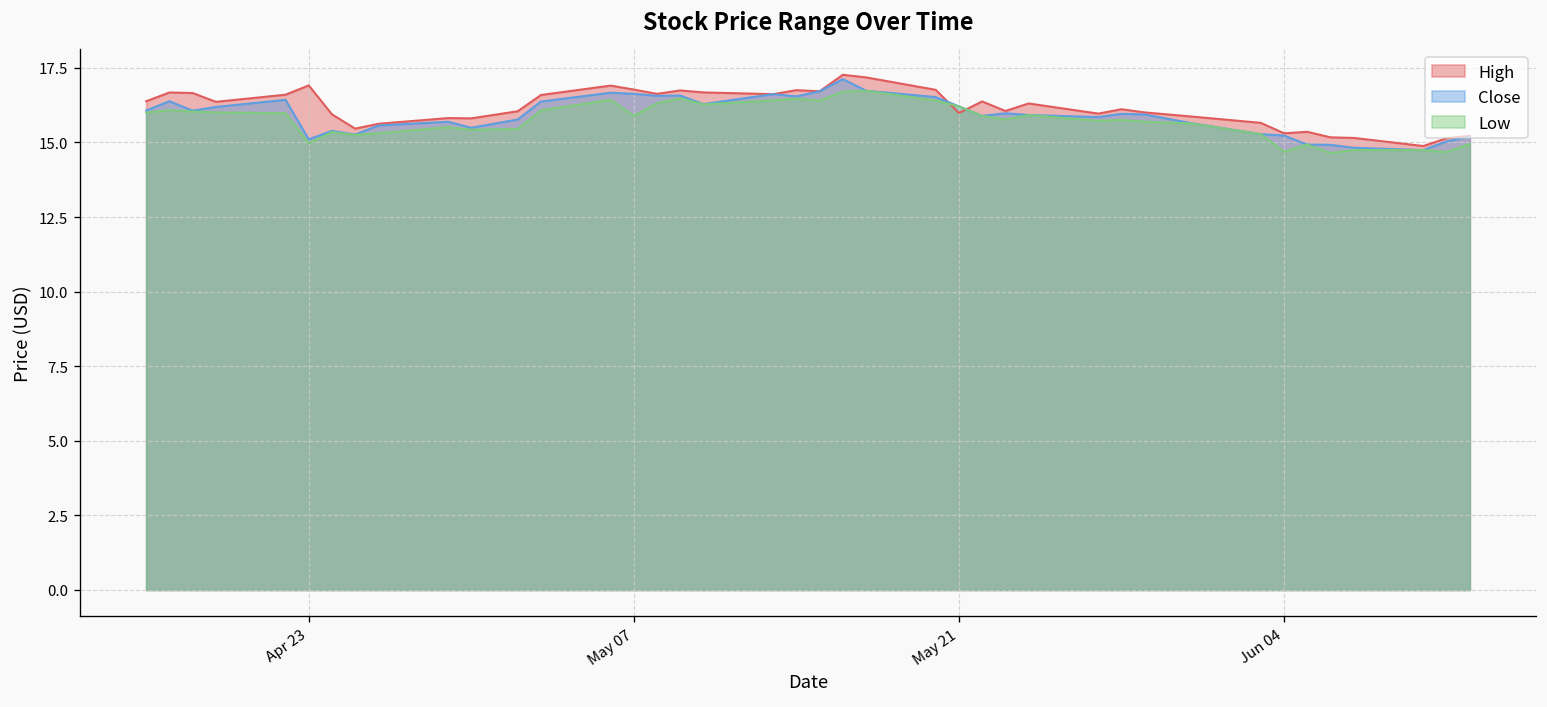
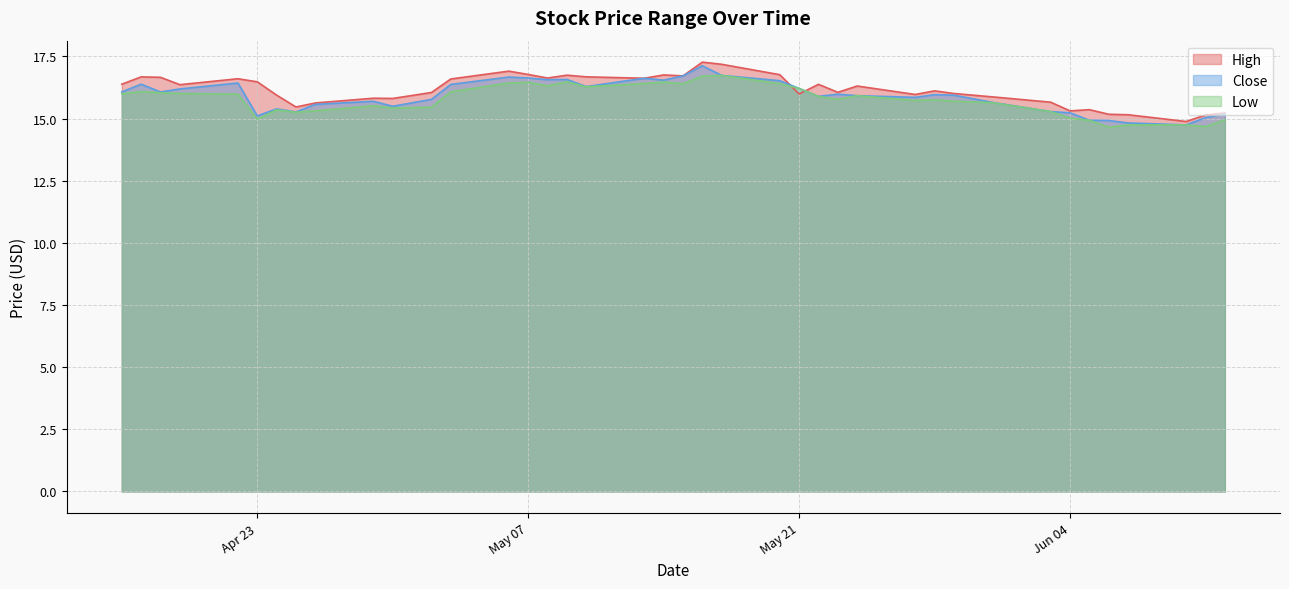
High, Apr 23: 16.9 -> 16.5
Low, May 07: 15.9 -> 16.5
Low, Jun 04: 14.7 -> 15.0
